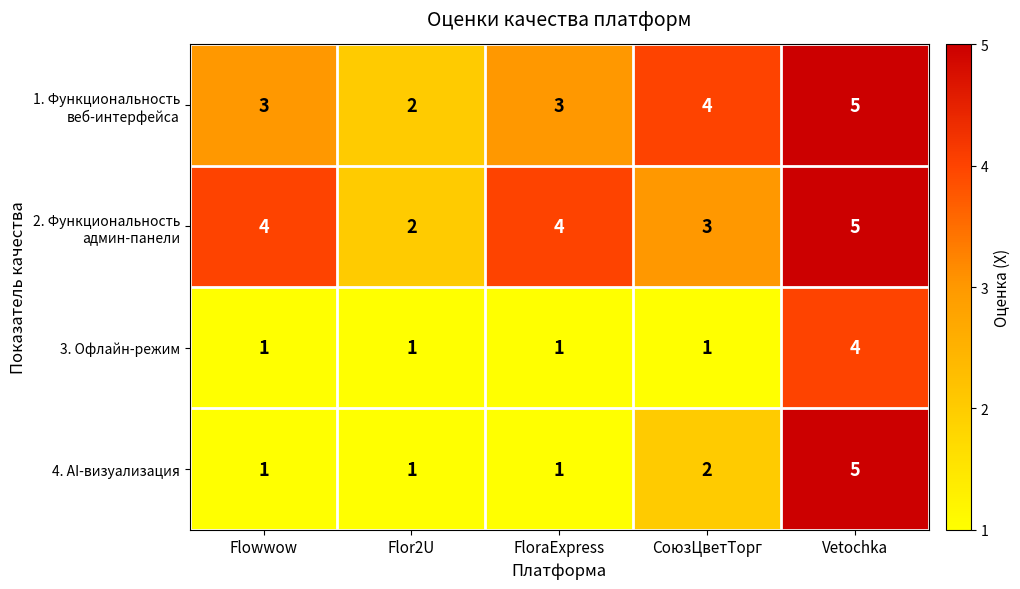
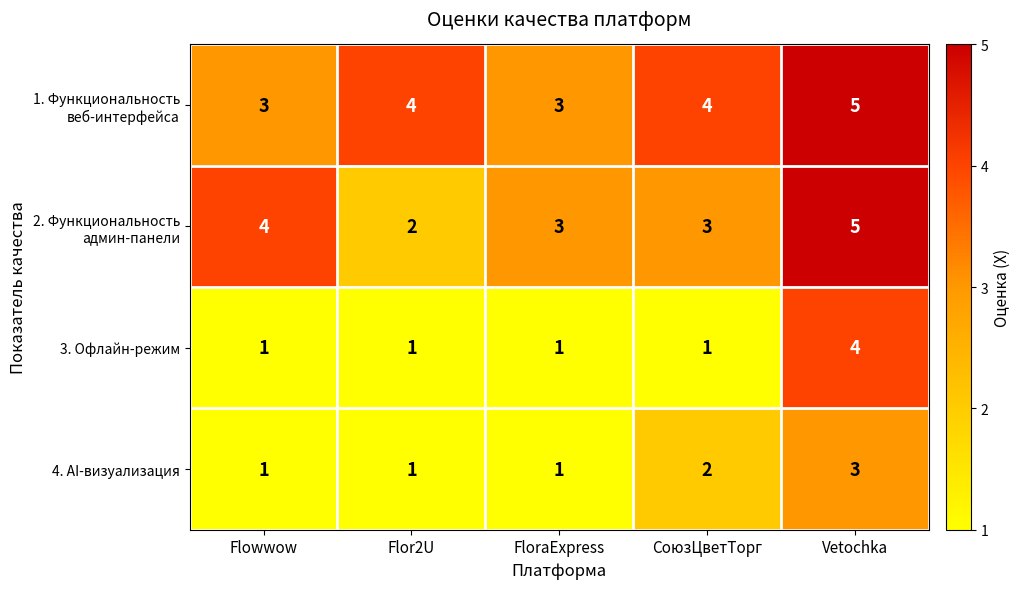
1. Функциональность веб-интерфейса, Flor2U: 2 -> 4
2. Функциональность админ-панели, FloraExpress: 4 -> 3
4. AI-визуализация, Vetochka: 5 -> 3
